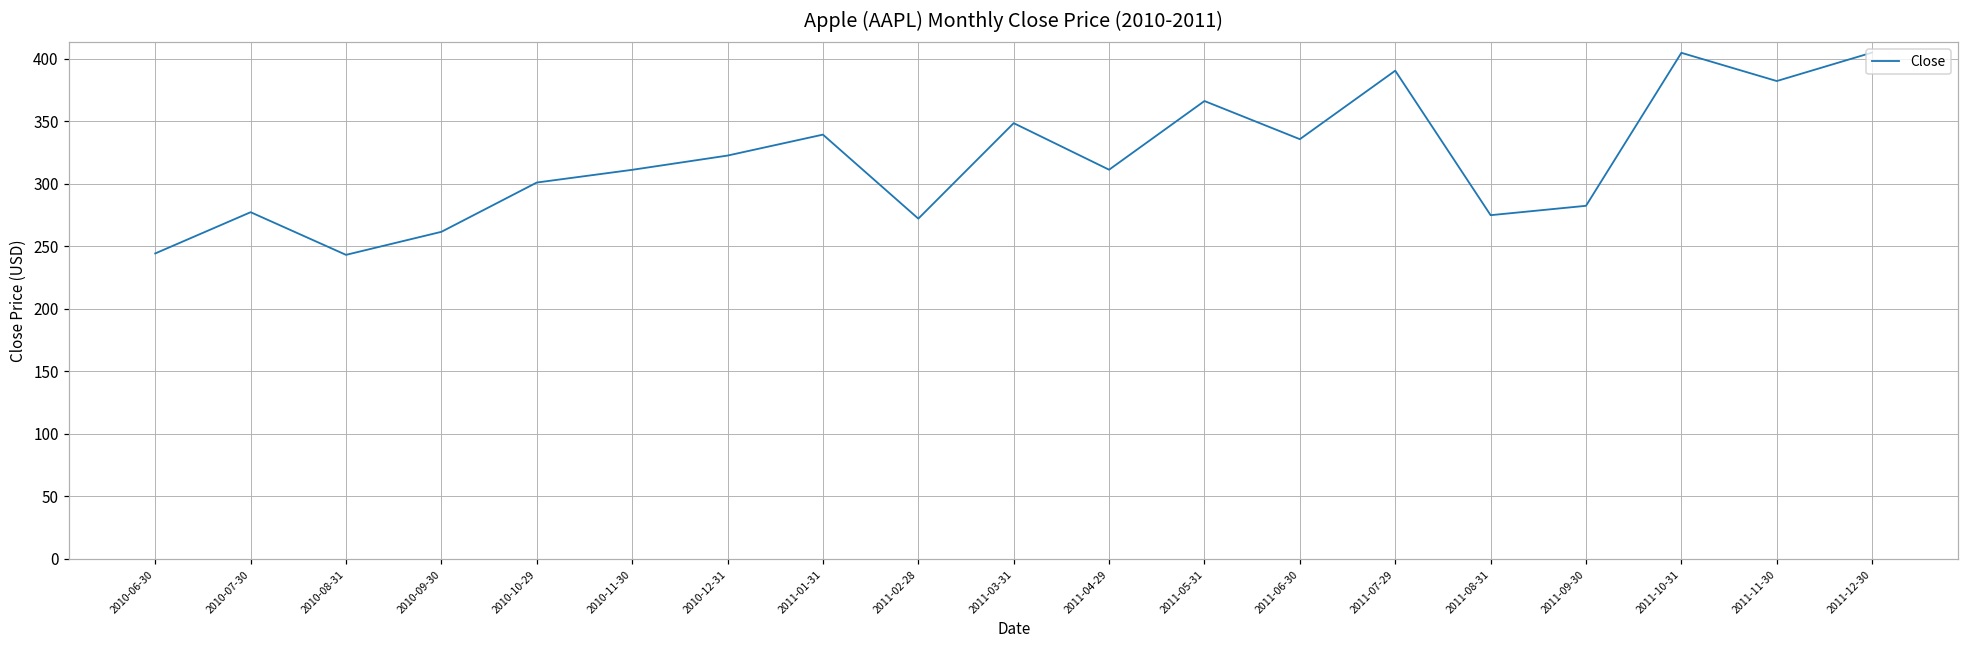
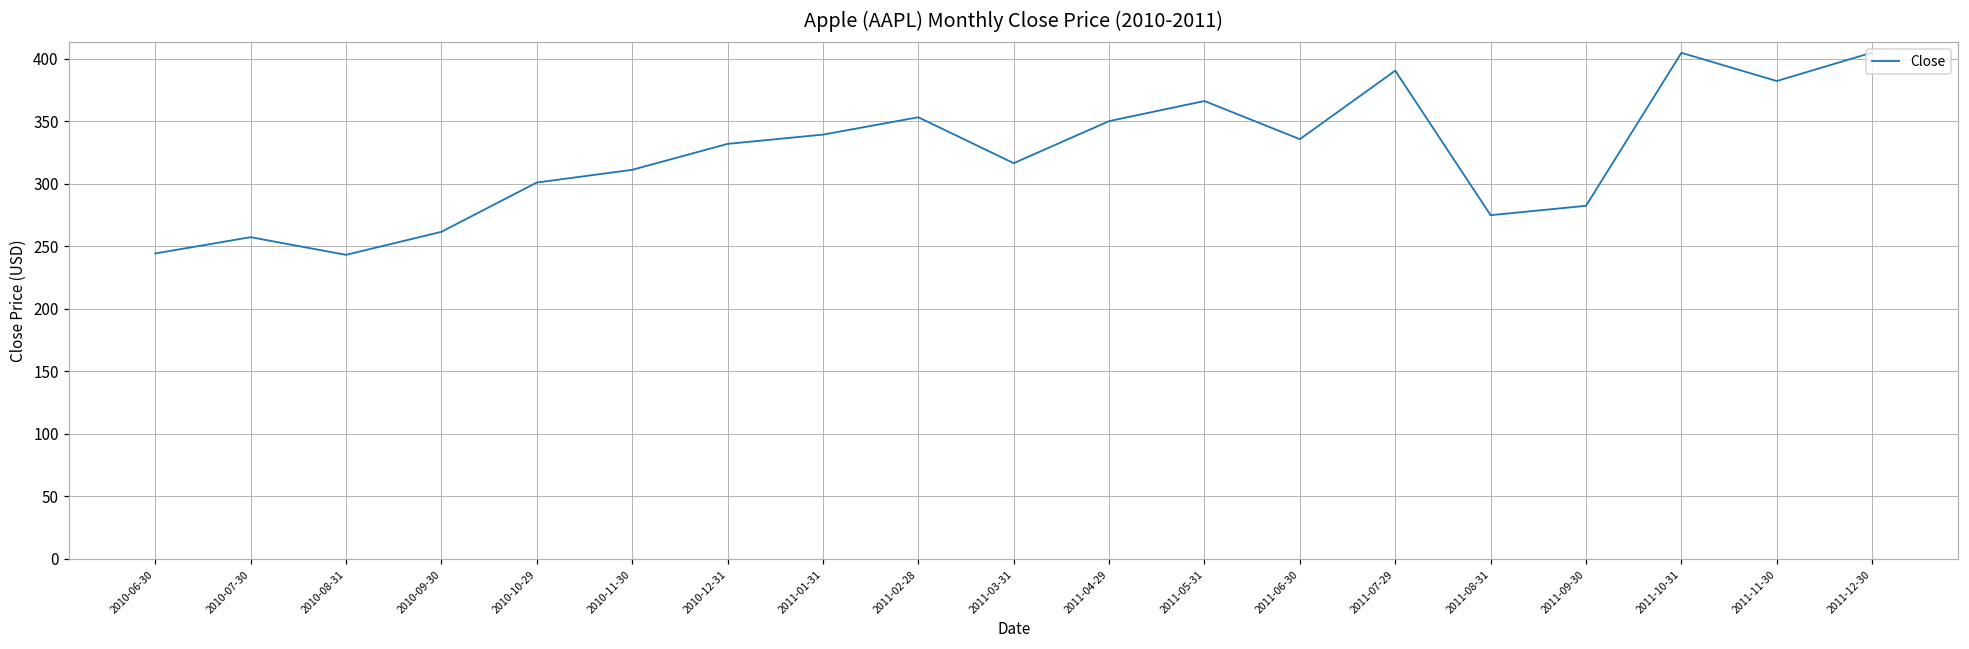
2010-07-30: 277 -> 257
2010-12-31: 323 -> 332
2011-02-28: 272 -> 353
2011-03-31: 349 -> 316
2011-04-29: 311 -> 350
